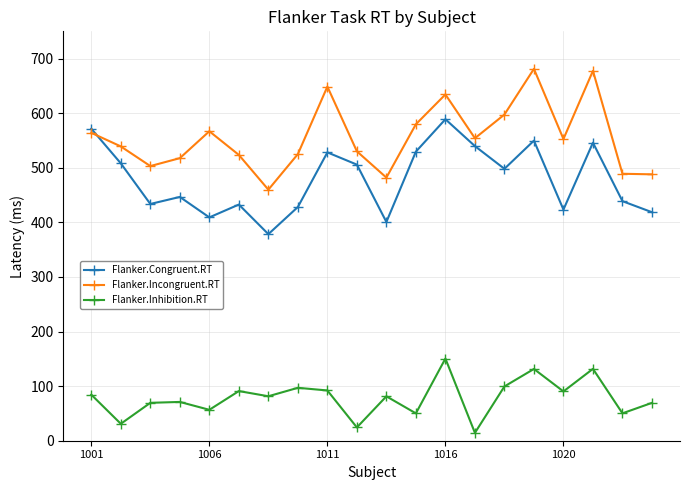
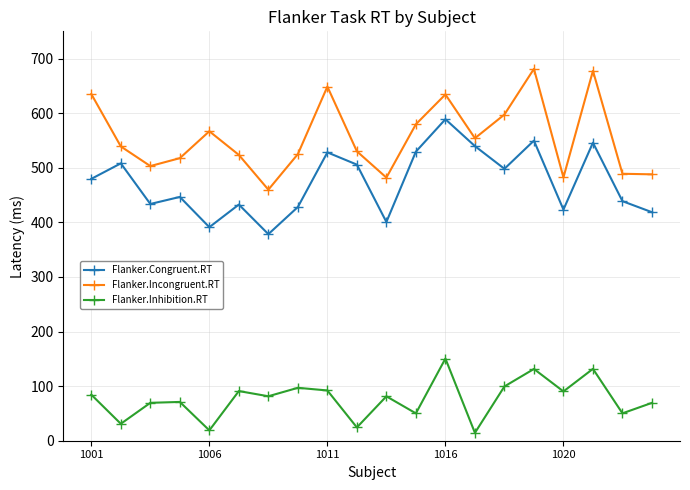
Flanker.Congruent.RT, 1001: 570 -> 480
Flanker.Incongruent.RT, 1001: 560 -> 640
Flanker.Congruent.RT, 1006: 410 -> 390
Flanker.Inhibition.RT, 1006: 60 -> 20
Flanker.Incongruent.RT, 1020: 550 -> 480
